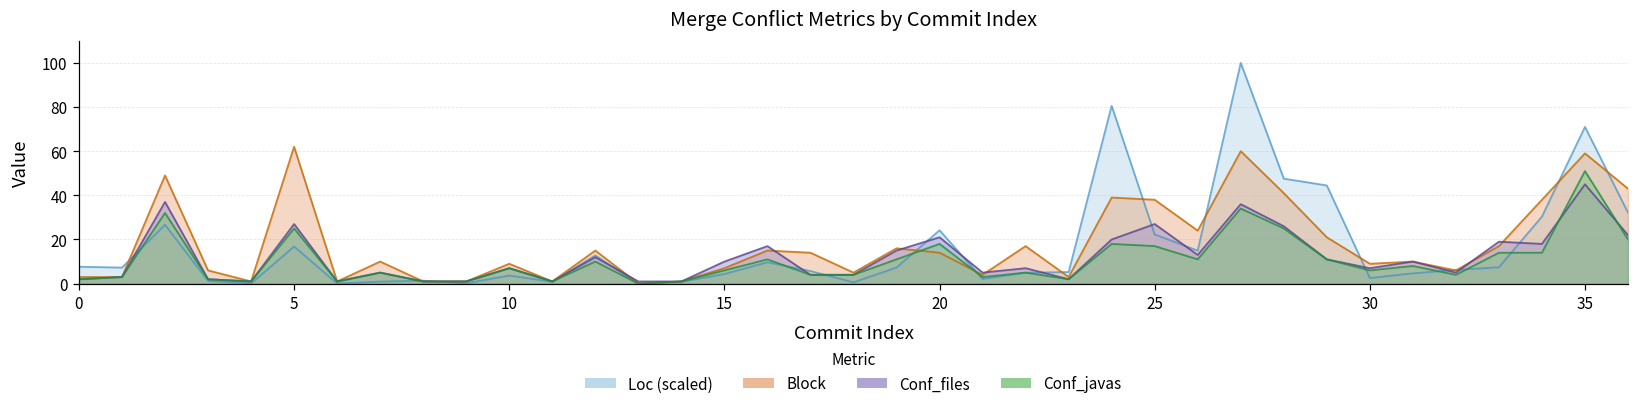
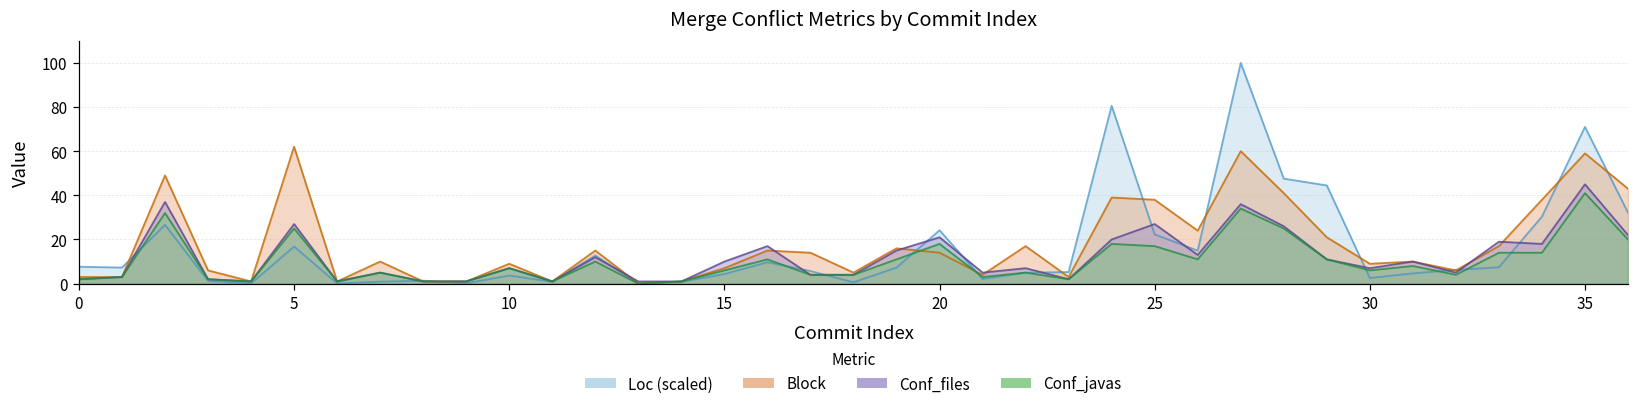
Conf_javas, 35: 51 -> 41
